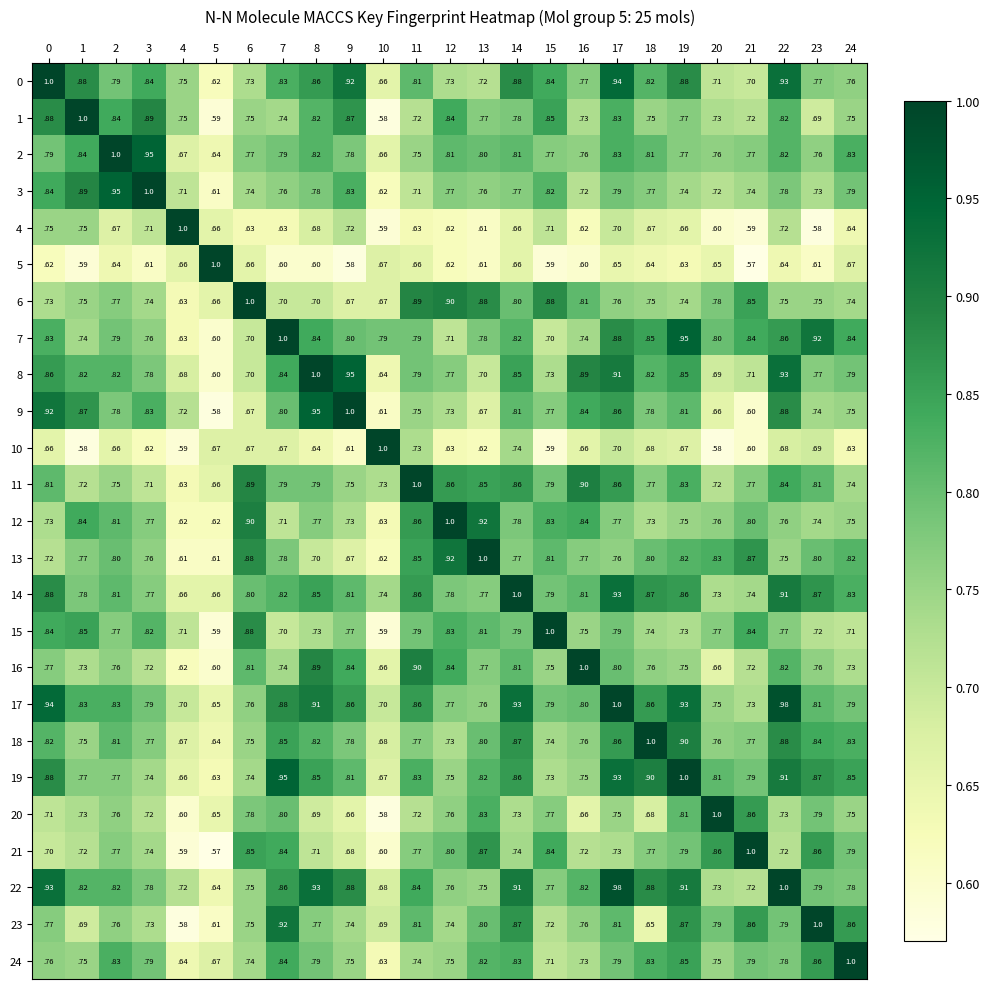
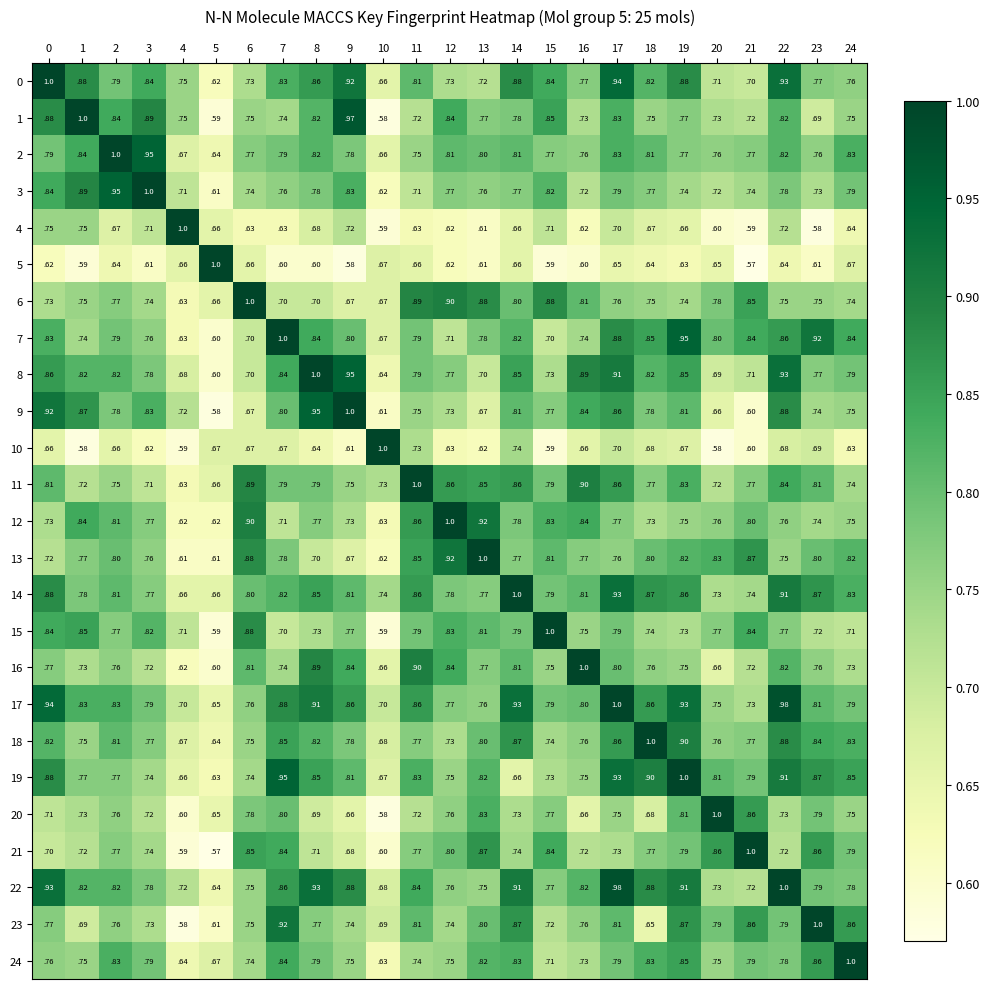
1, 9: 87 -> 97
7, 10: 79 -> 67
19, 14: 86 -> 66
